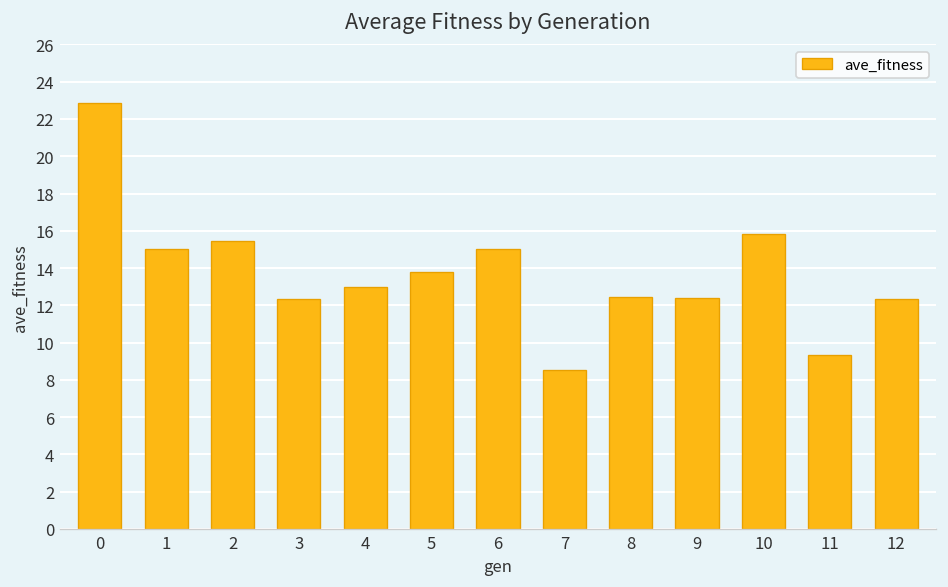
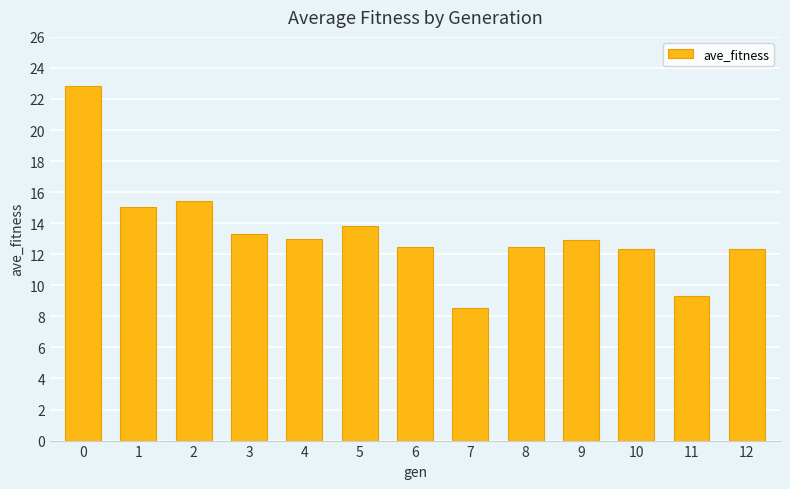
3: 12.4 -> 13.3
6: 15.0 -> 12.5
9: 12.4 -> 12.9
10: 15.8 -> 12.3
